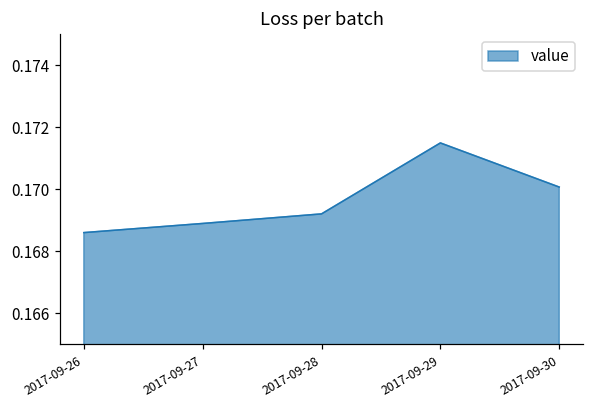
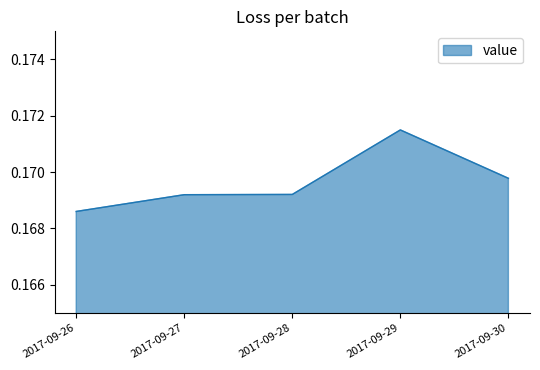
2017-09-27: 0.1689 -> 0.1692
2017-09-30: 0.1701 -> 0.1698
